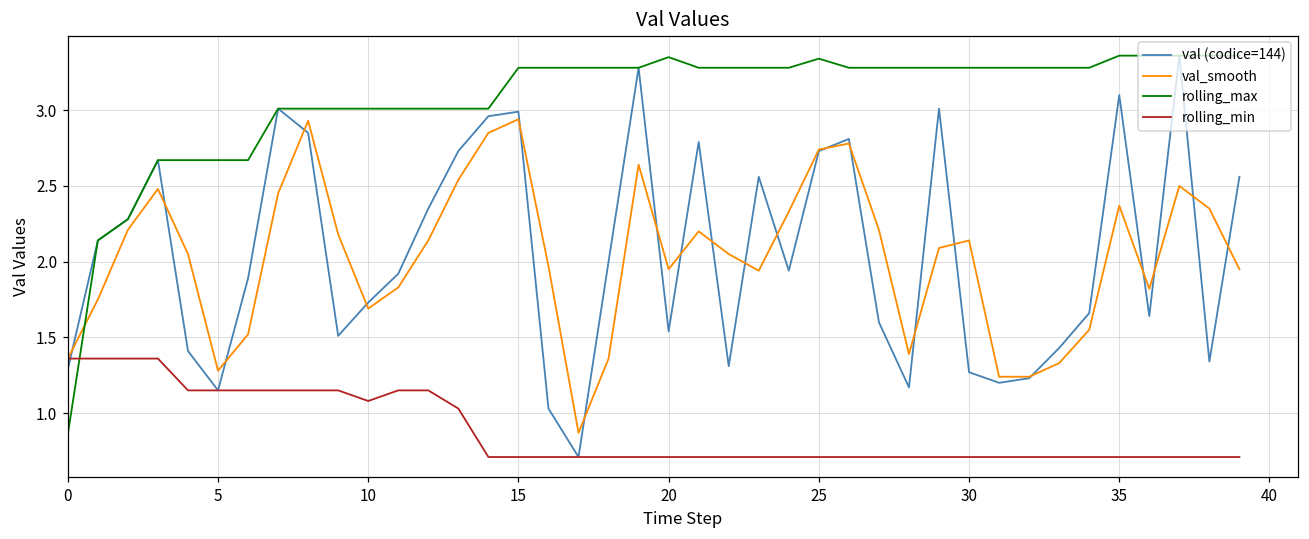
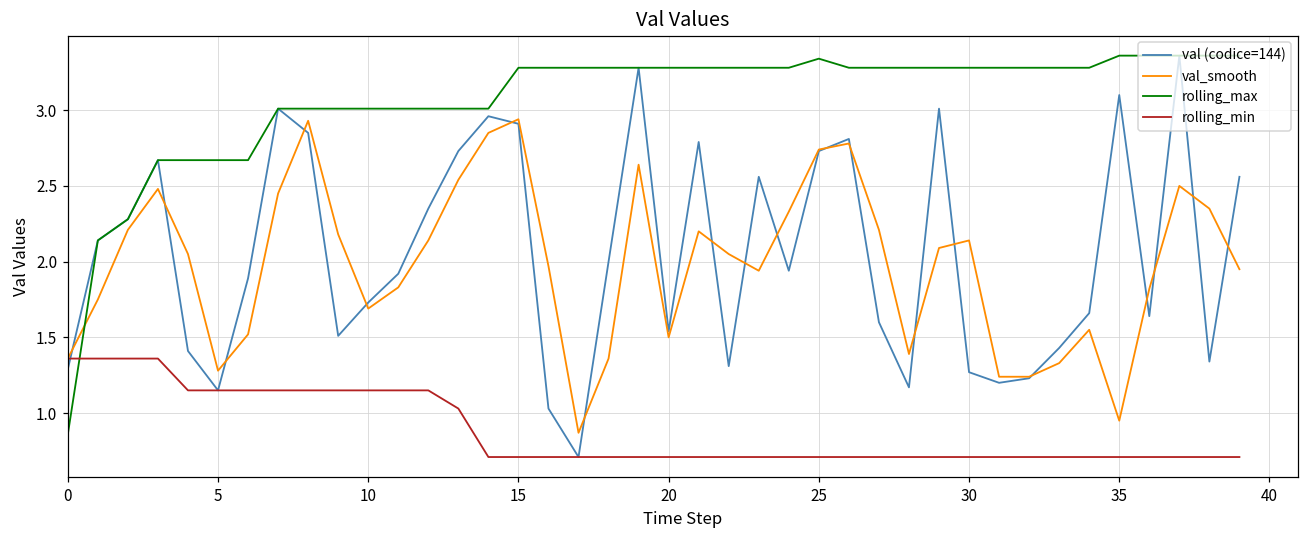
rolling_min, 10: 1.08 -> 1.15
val (codice=144), 15: 2.99 -> 2.91
val_smooth, 20: 1.95 -> 1.50
rolling_max, 20: 3.35 -> 3.28
val_smooth, 35: 2.37 -> 0.95
